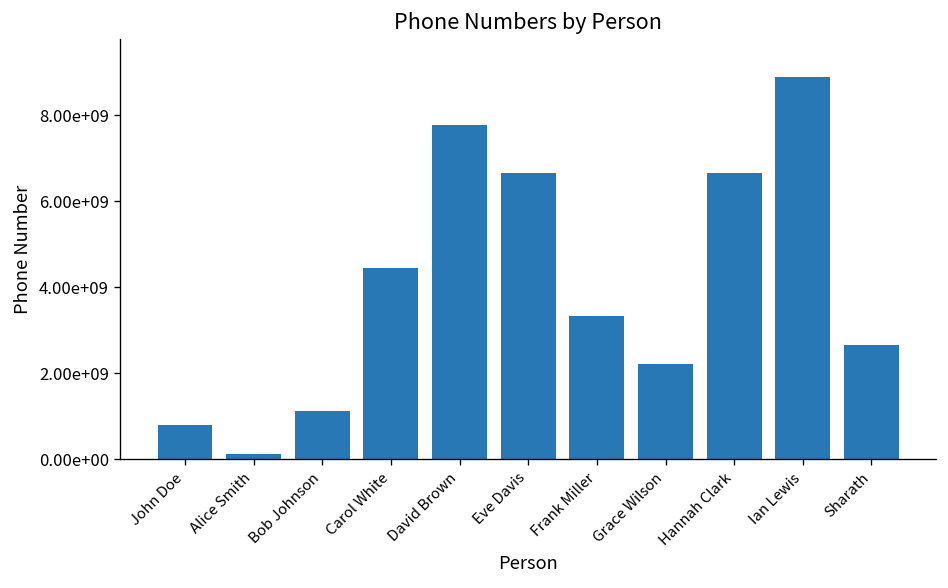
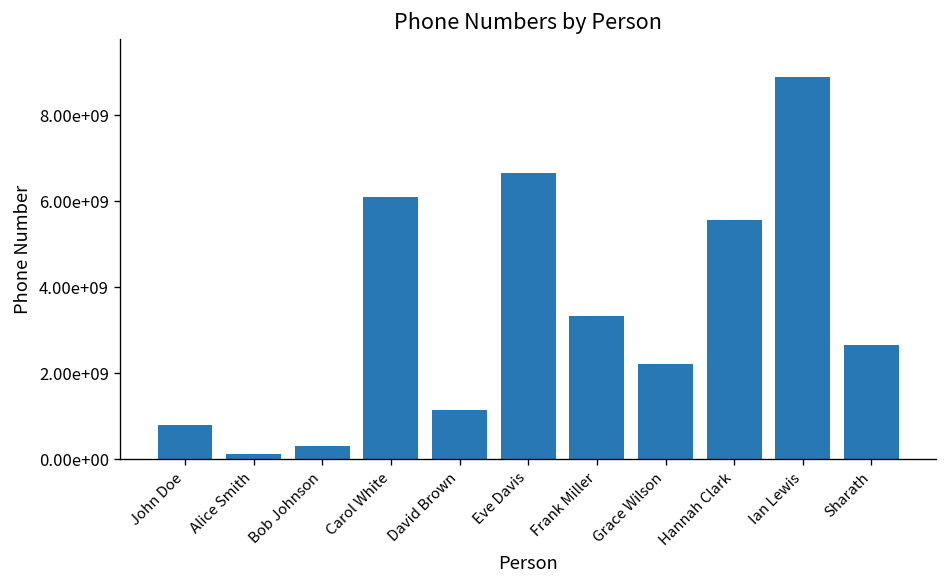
Bob Johnson: 1100000000 -> 300000000
Carol White: 4400000000 -> 6100000000
David Brown: 7800000000 -> 1100000000
Hannah Clark: 6700000000 -> 5600000000
